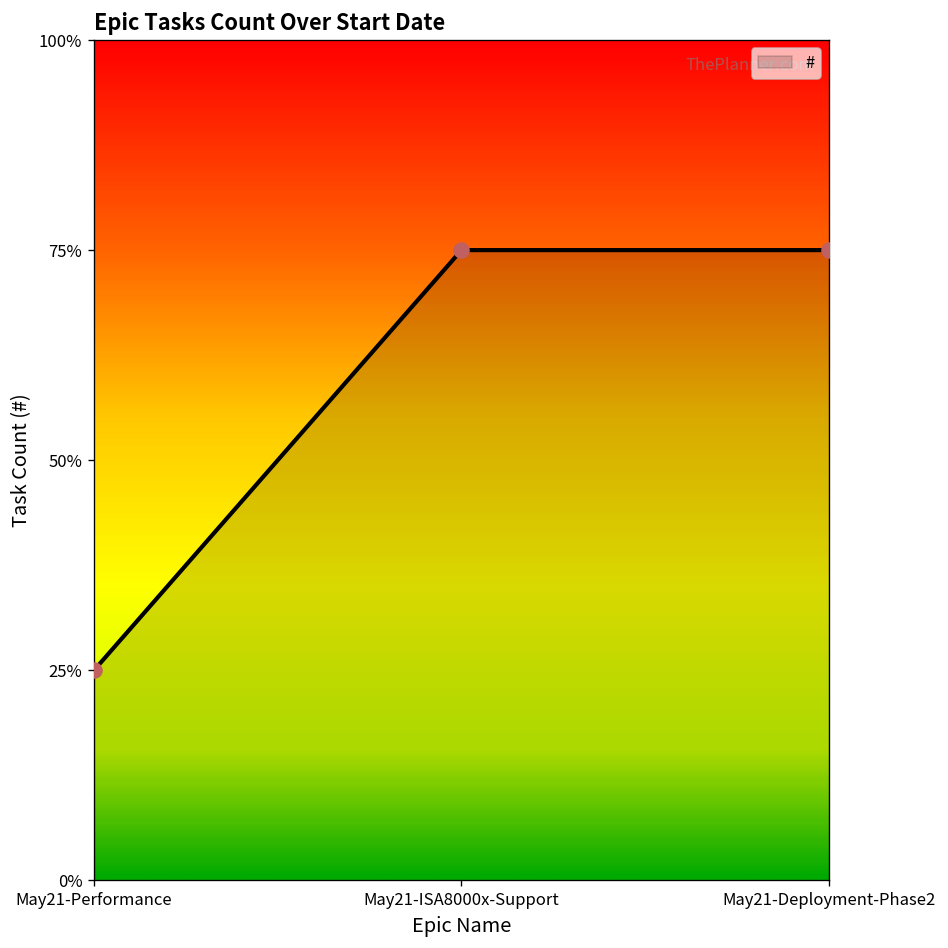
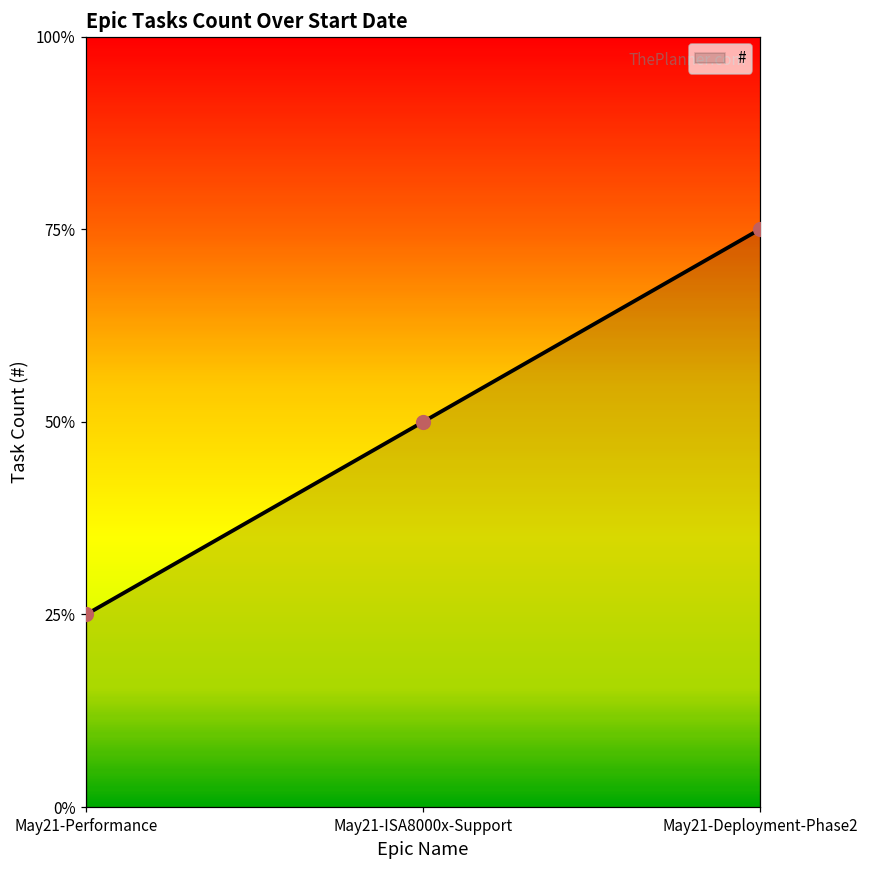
May21-ISA8000x-Support: 75% -> 50%
